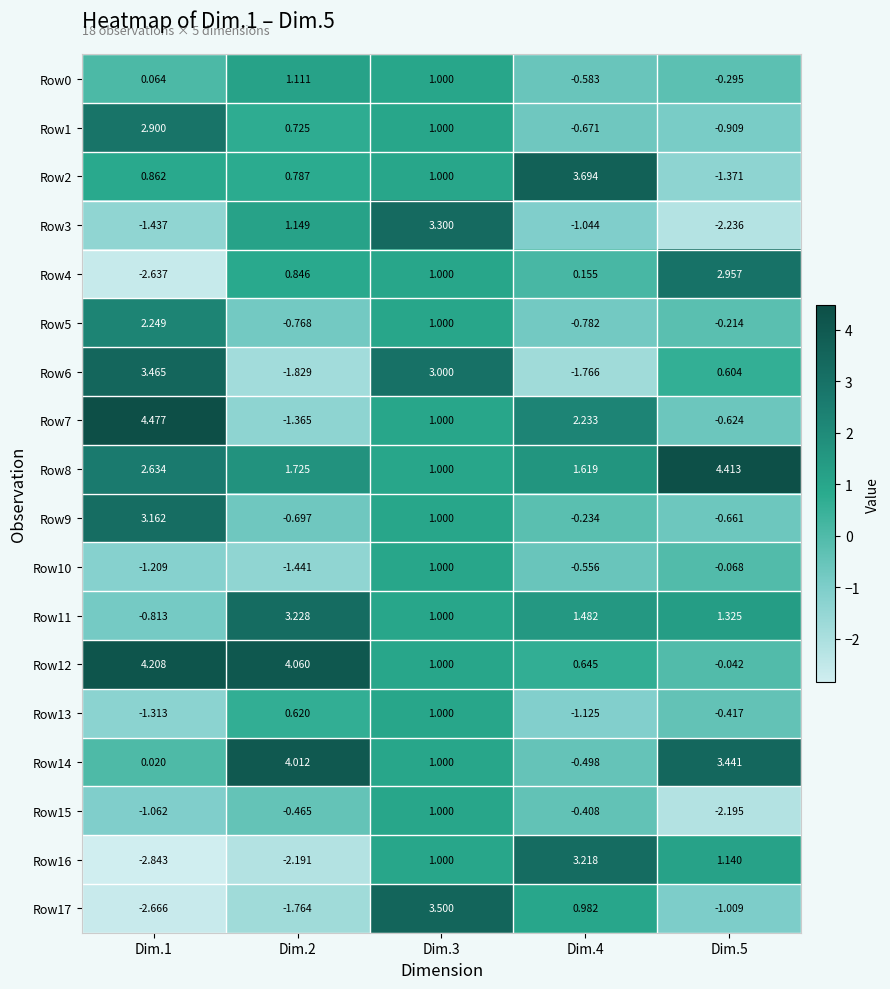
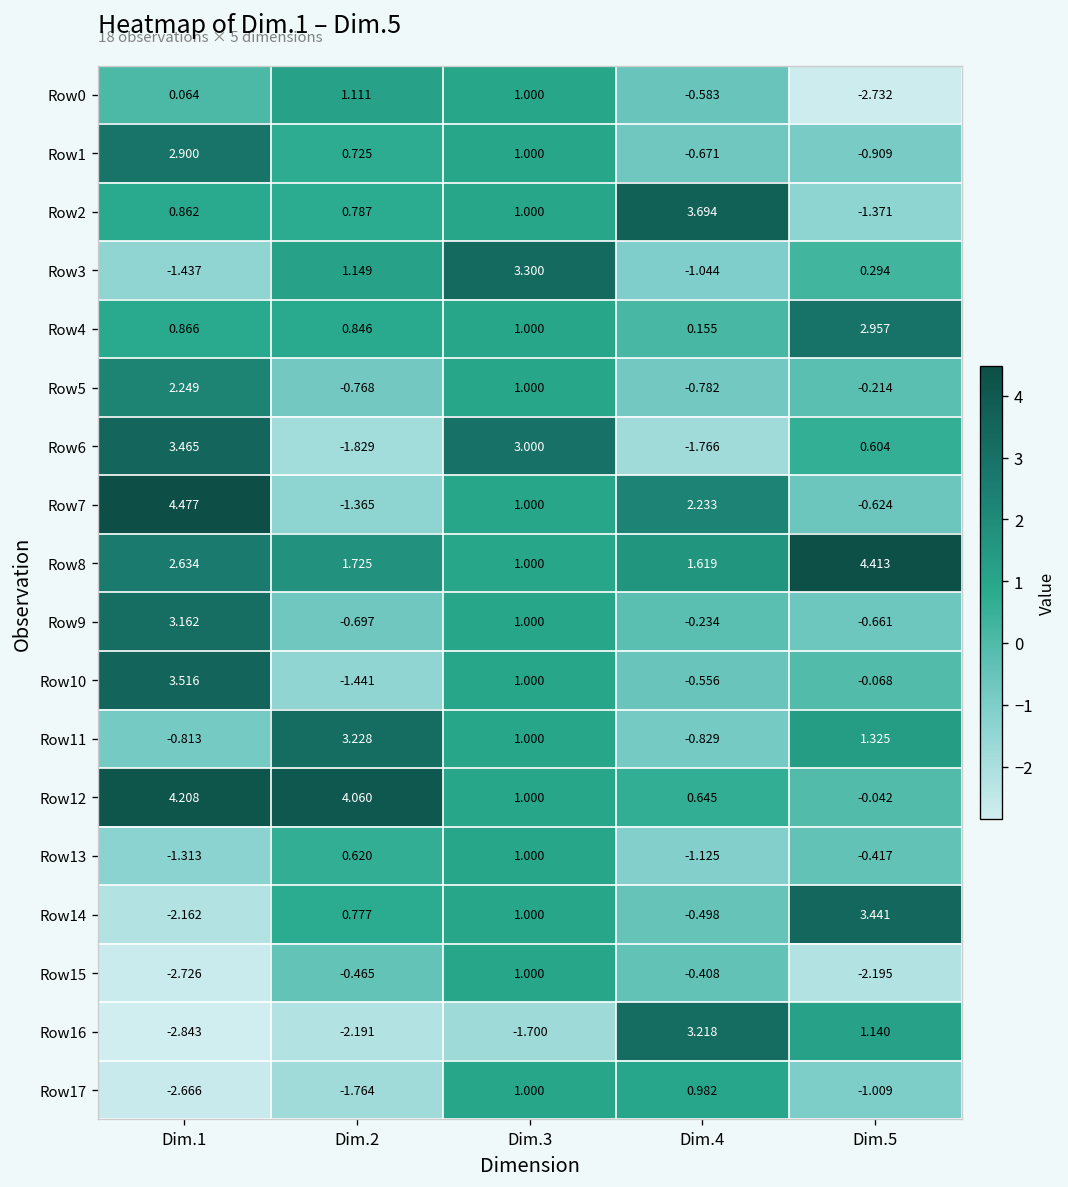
Row0, Dim.5: -0.295 -> -2.732
Row3, Dim.5: -2.236 -> 0.294
Row4, Dim.1: -2.637 -> 0.866
Row10, Dim.1: -1.209 -> 3.516
Row11, Dim.4: 1.482 -> -0.829
Row14, Dim.1: 0.020 -> -2.162
Row14, Dim.2: 4.012 -> 0.777
Row15, Dim.1: -1.062 -> -2.726
Row16, Dim.3: 1.000 -> -1.700
Row17, Dim.3: 3.500 -> 1.000
